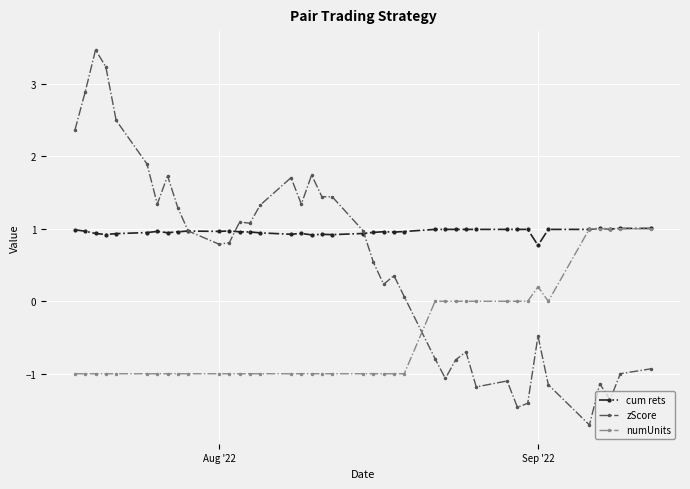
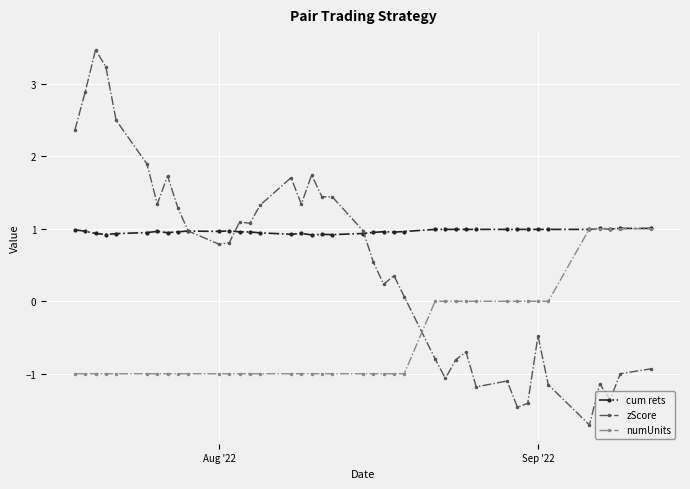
cum rets, Sep '22: 0.8 -> 1.0
numUnits, Sep '22: 0.2 -> 0.0
